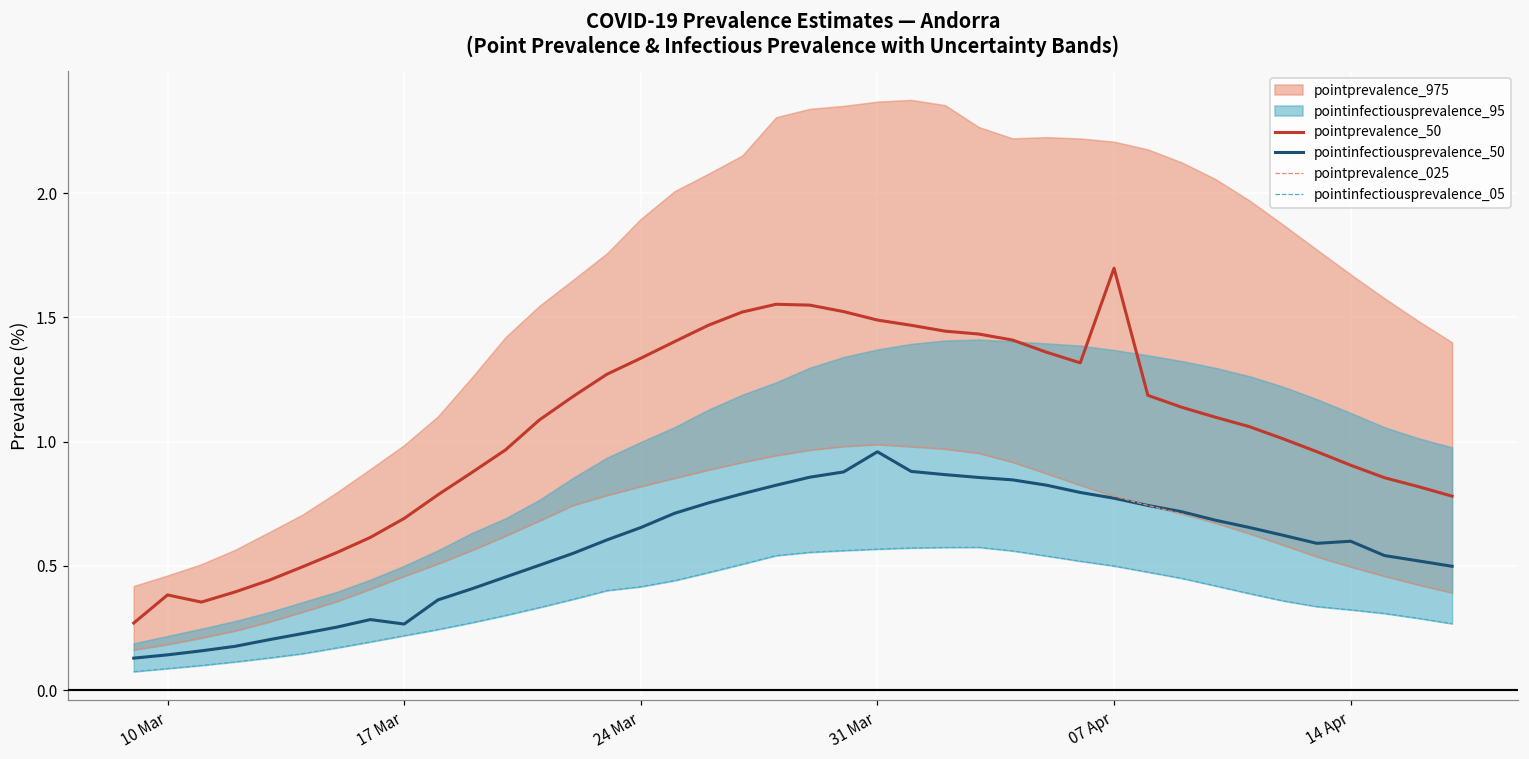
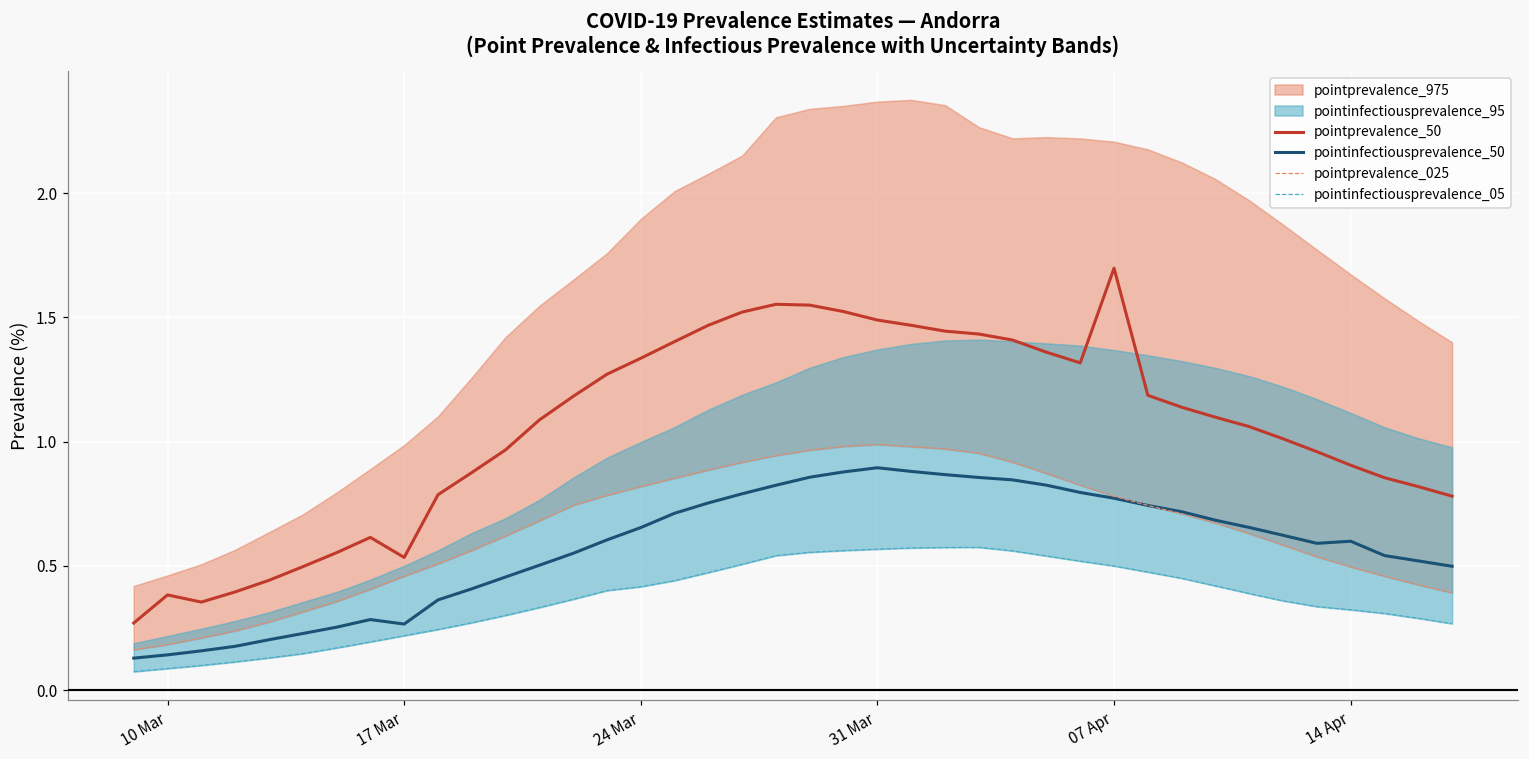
pointprevalence_50, 17 Mar: 0.69 -> 0.53
pointinfectiousprevalence_50, 31 Mar: 0.96 -> 0.89
